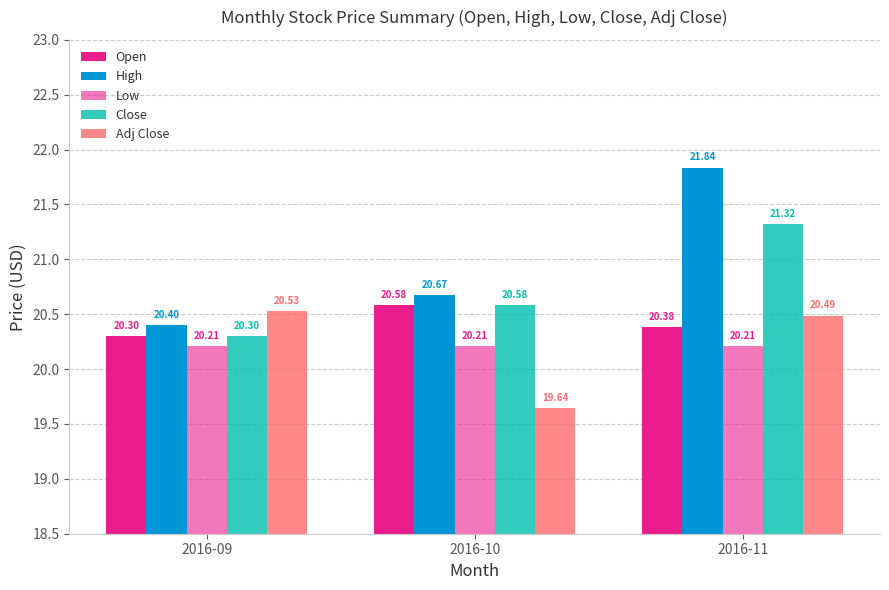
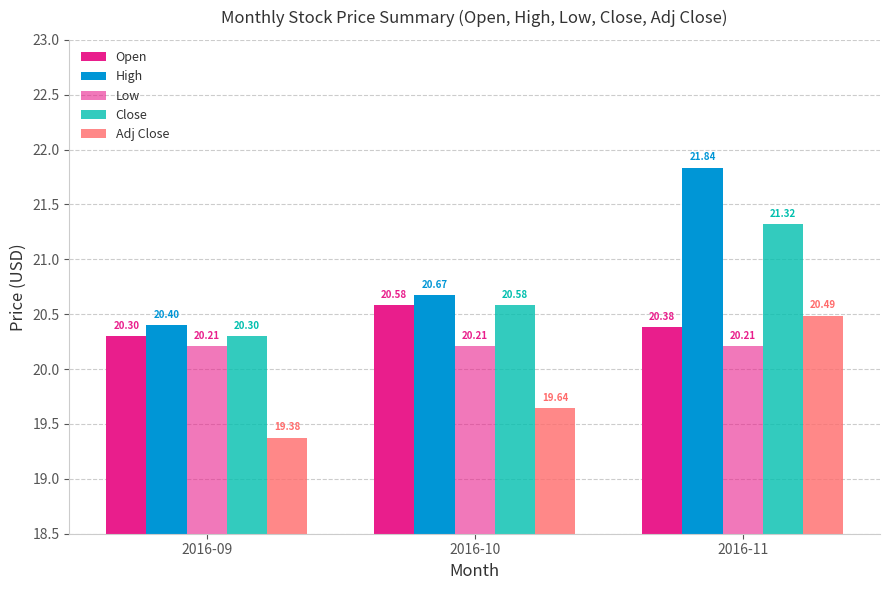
Adj Close, 2016-09: 20.53 -> 19.38
